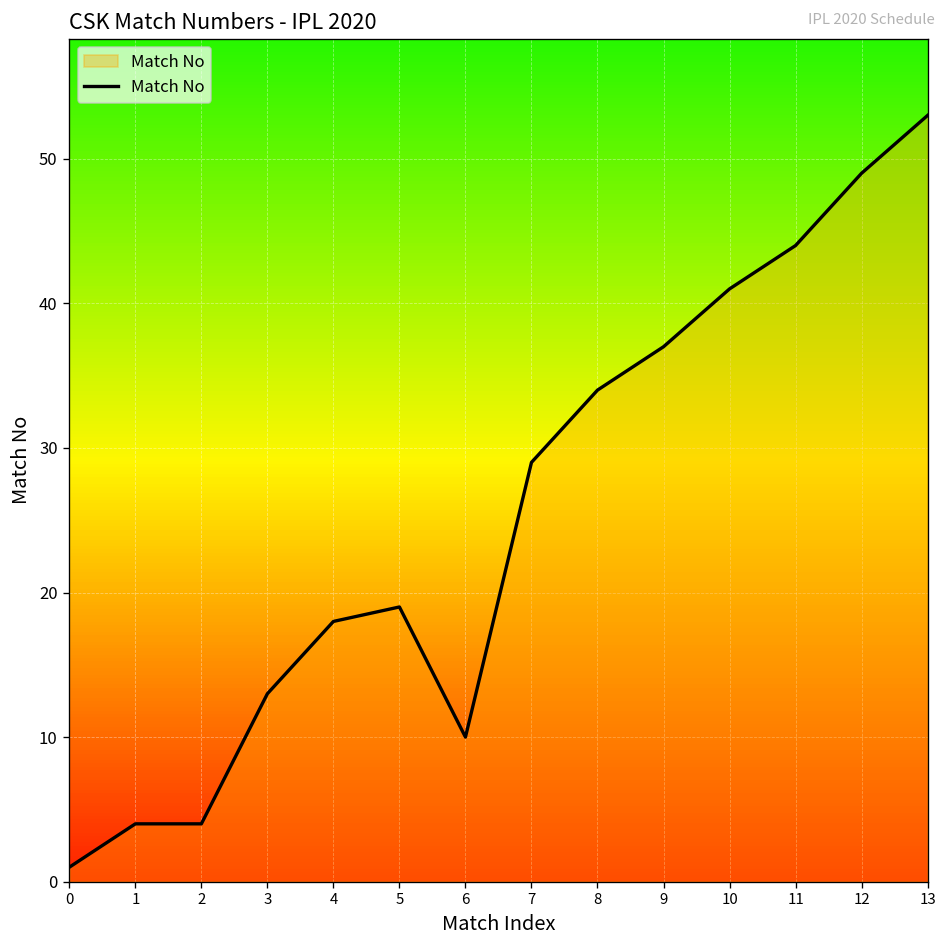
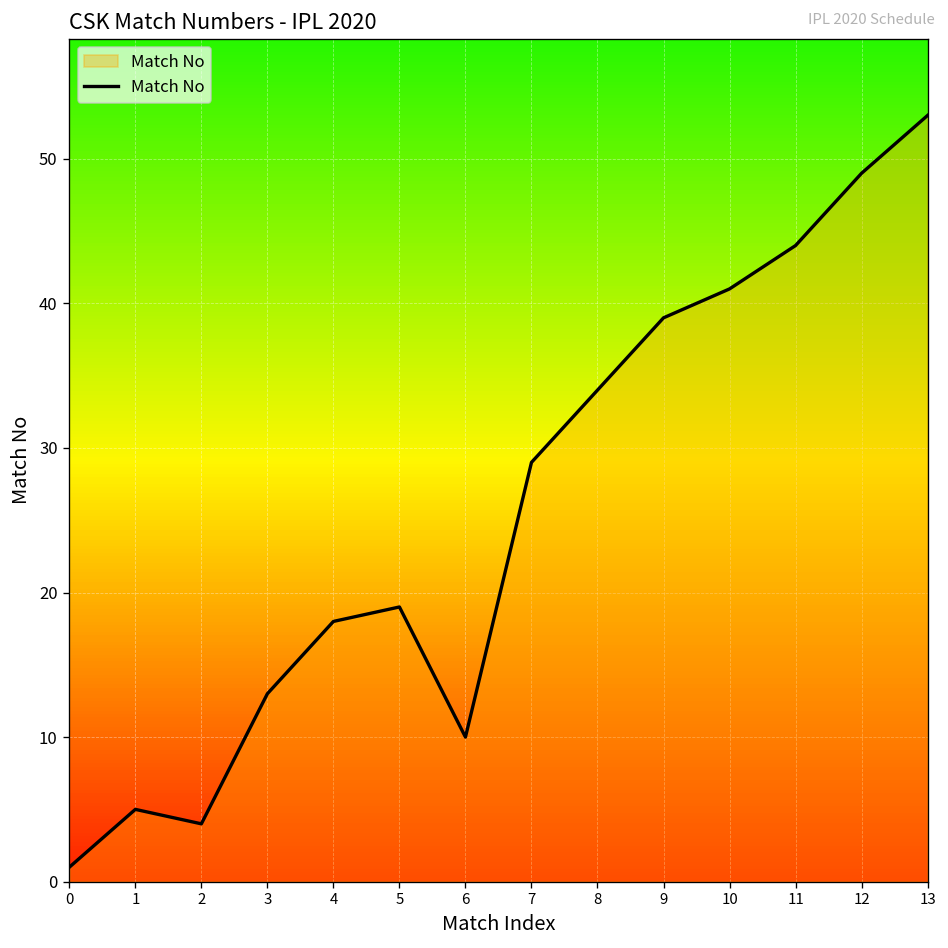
1: 4 -> 5
9: 37 -> 39
